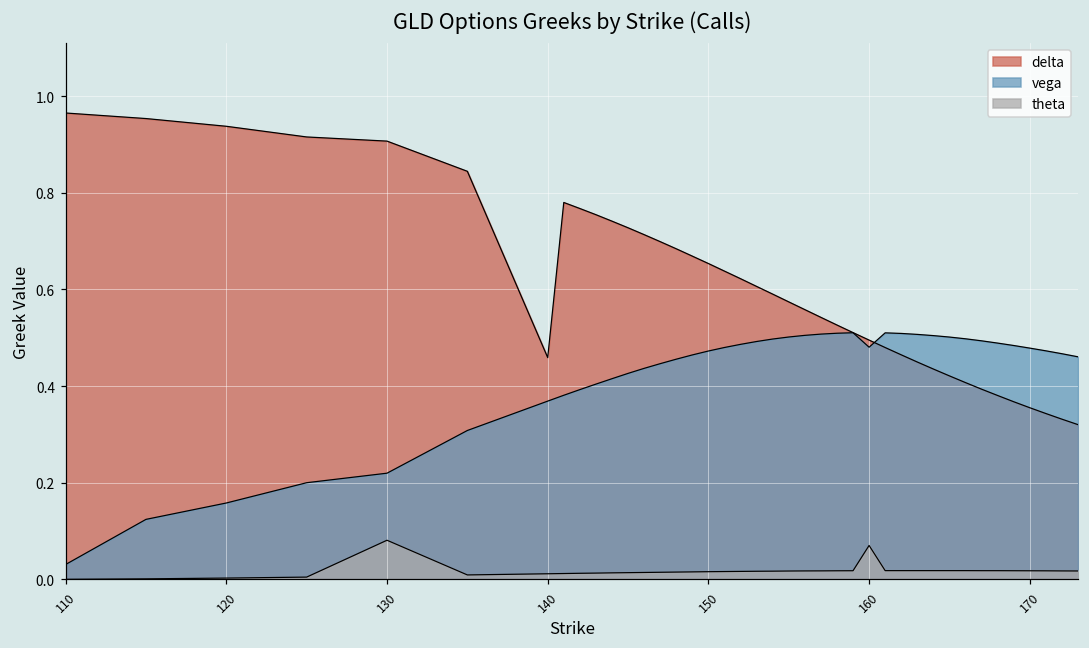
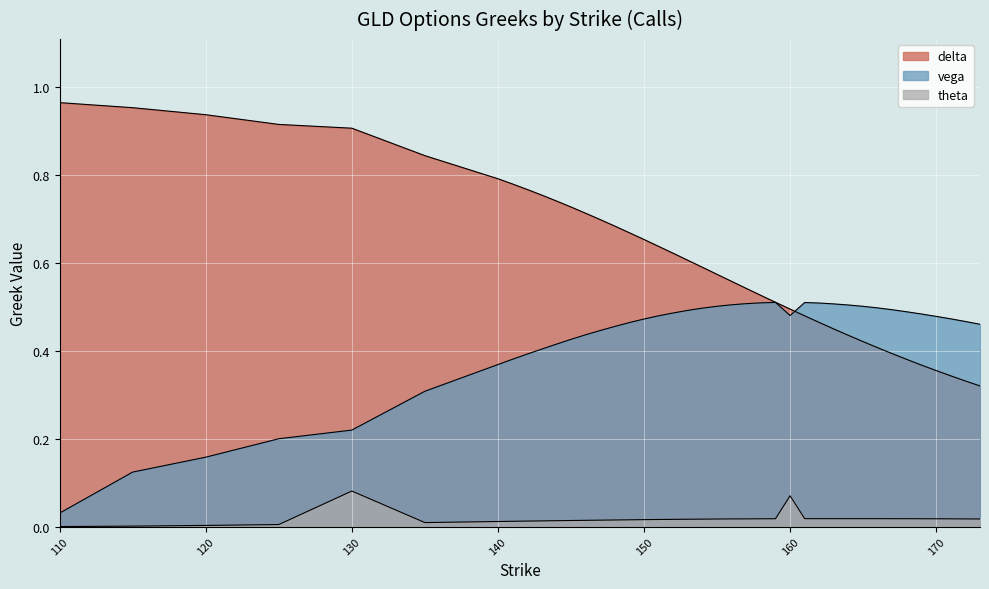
delta, 140: 0.46 -> 0.79
